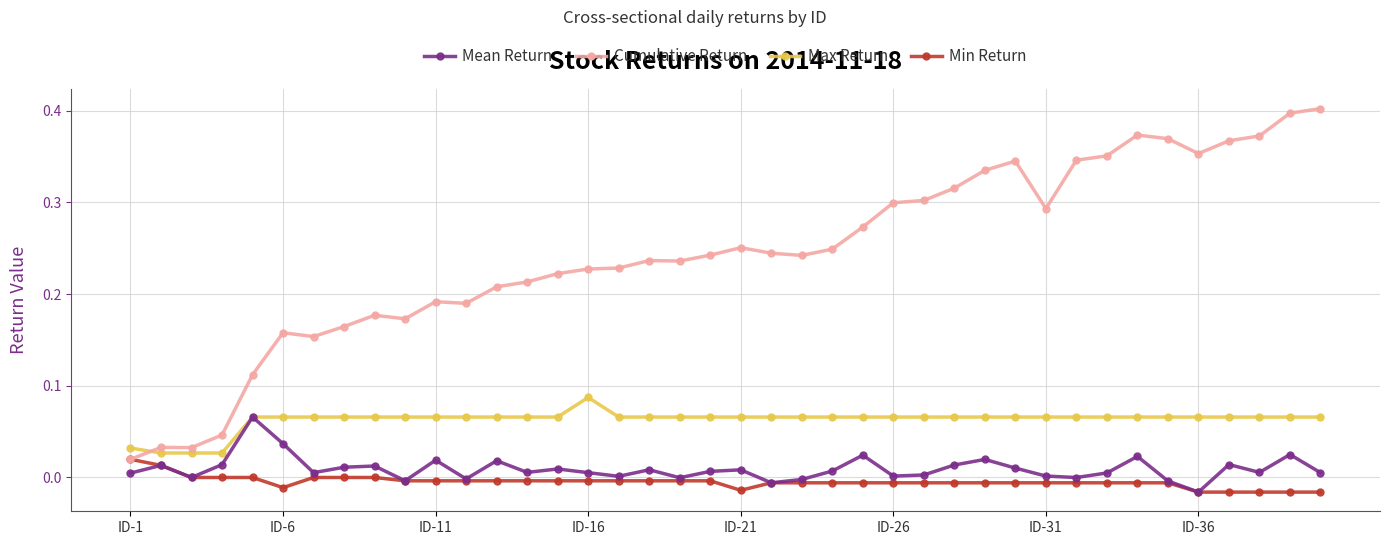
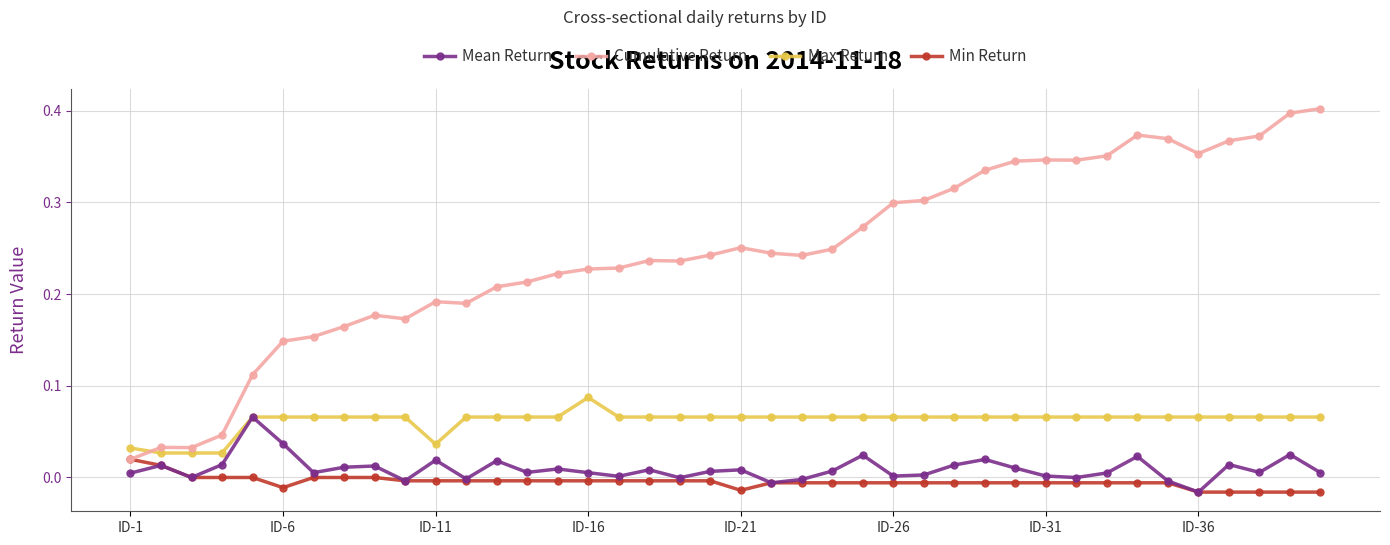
Cumulative Return, ID-6: 0.16 -> 0.15
Max Return, ID-11: 0.07 -> 0.04
Cumulative Return, ID-31: 0.29 -> 0.35
